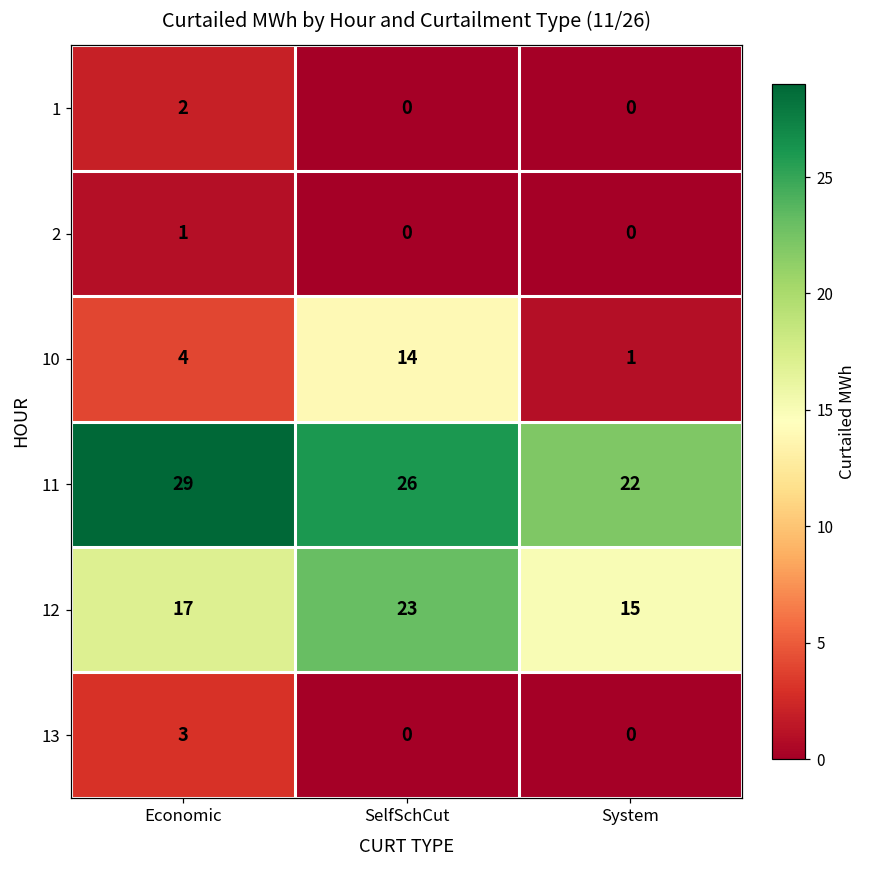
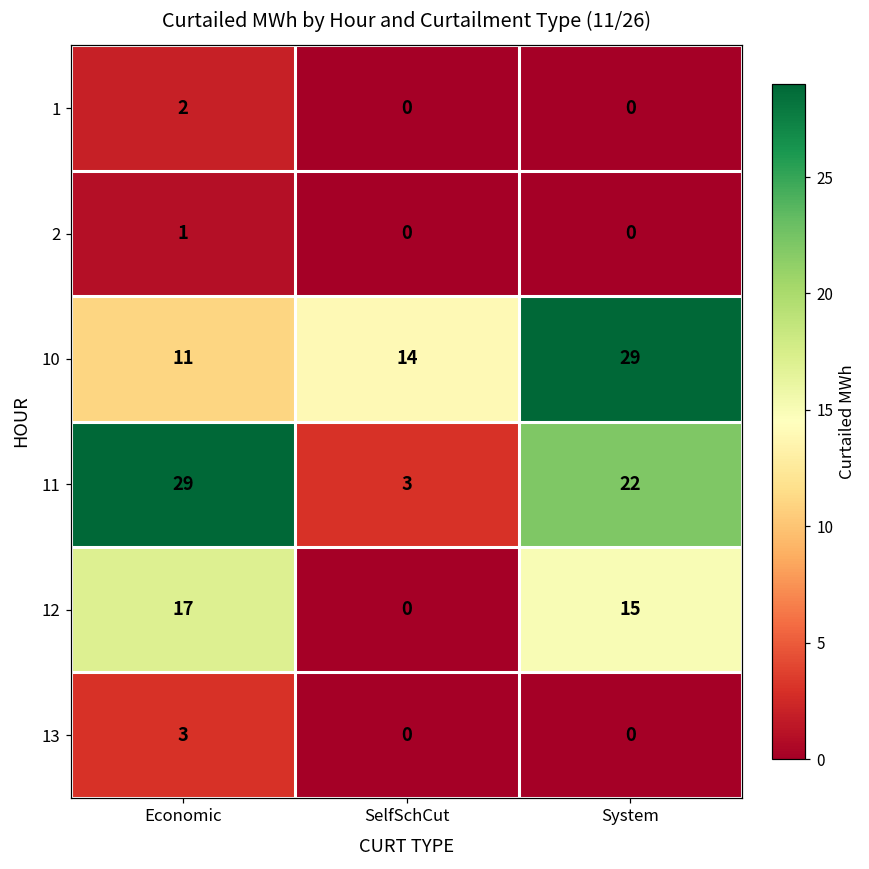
10, Economic: 4 -> 11
10, System: 1 -> 29
11, SelfSchCut: 26 -> 3
12, SelfSchCut: 23 -> 0
